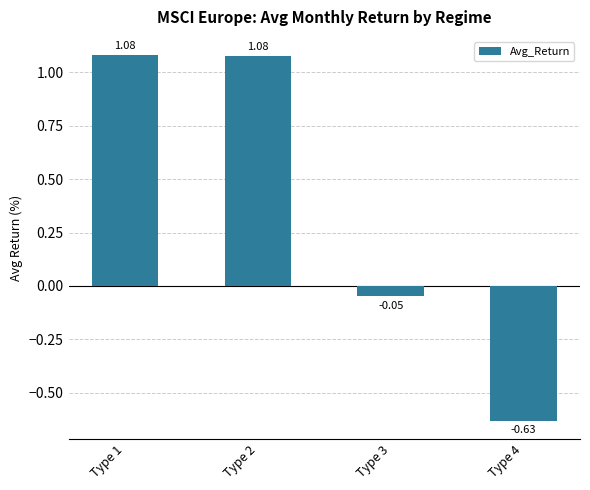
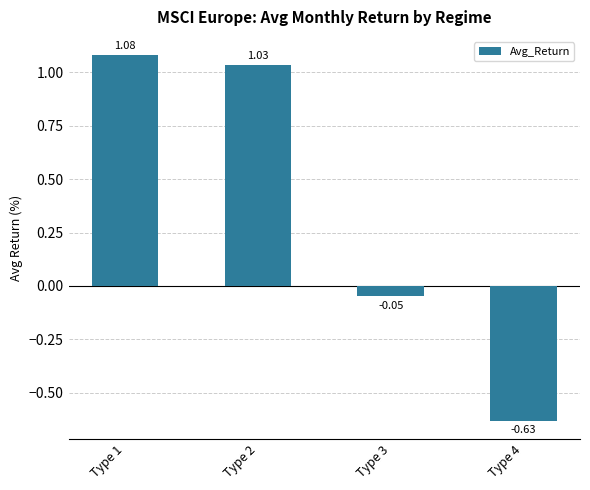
Type 2: 1.08 -> 1.03
